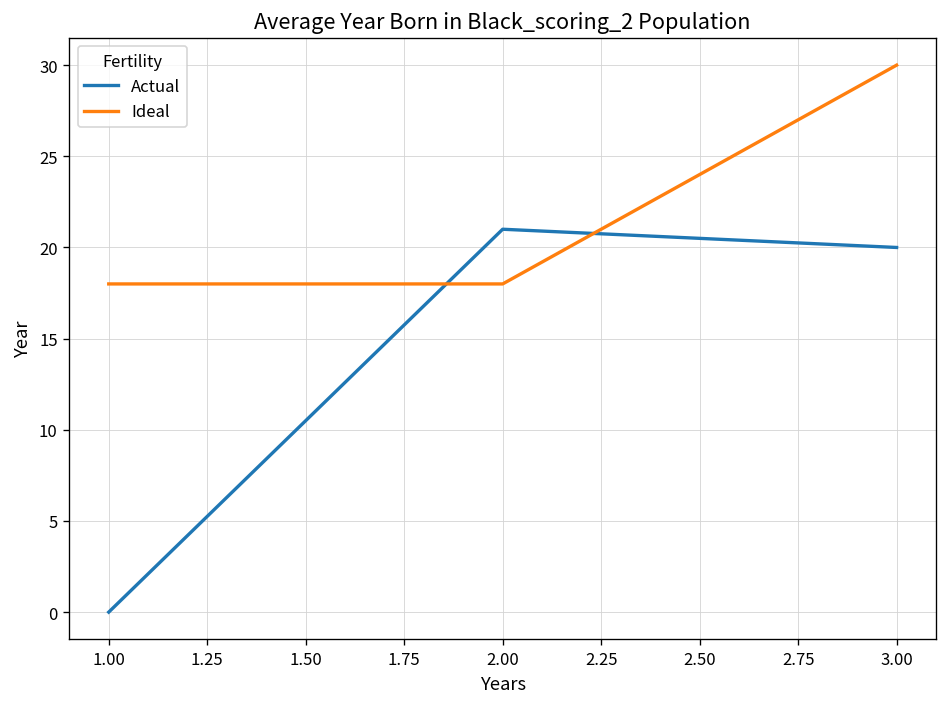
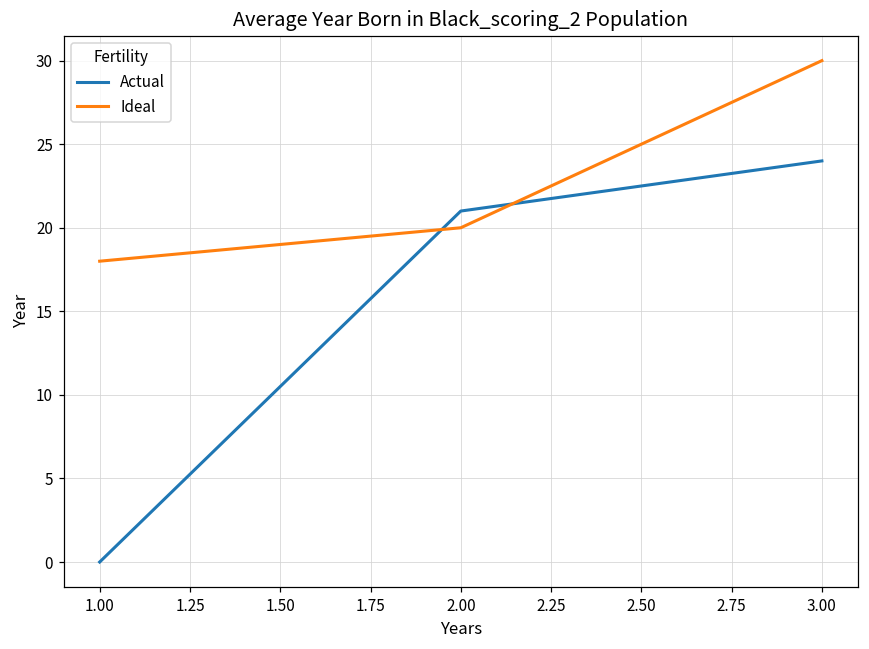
Ideal, 2.00: 18 -> 20
Actual, 3.00: 20 -> 24
